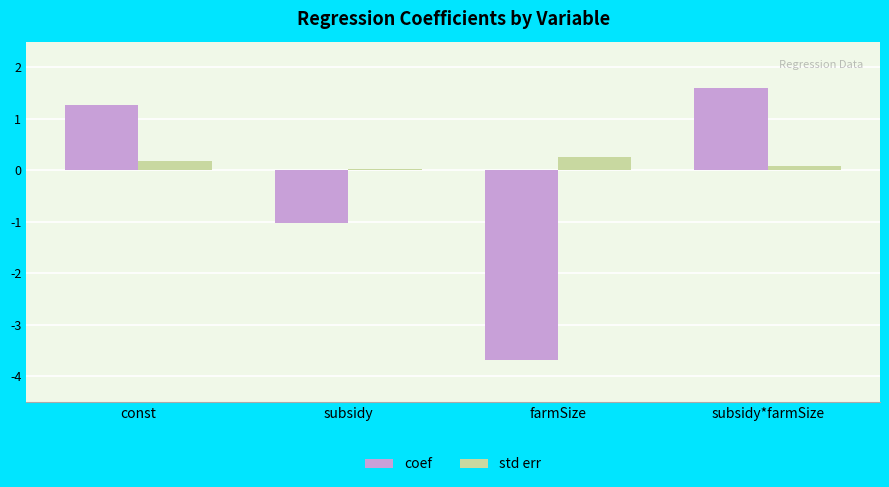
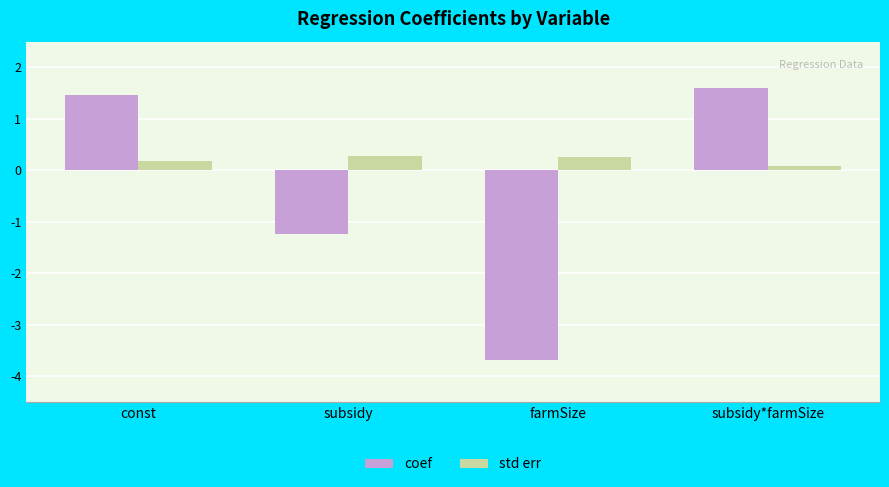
coef, const: 1.3 -> 1.5
coef, subsidy: -1.0 -> -1.2
std err, subsidy: 0.0 -> 0.3
